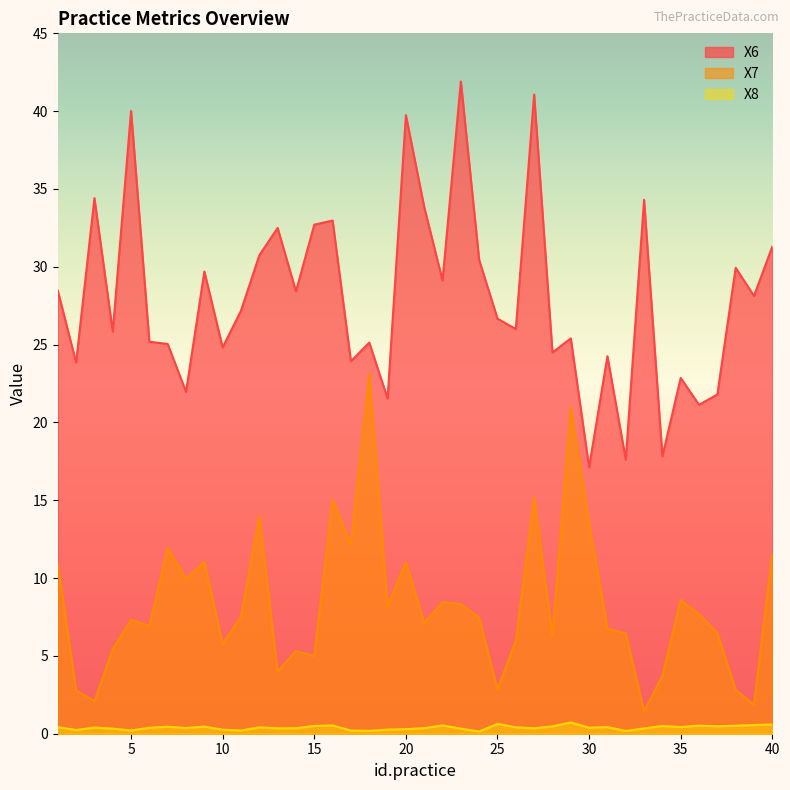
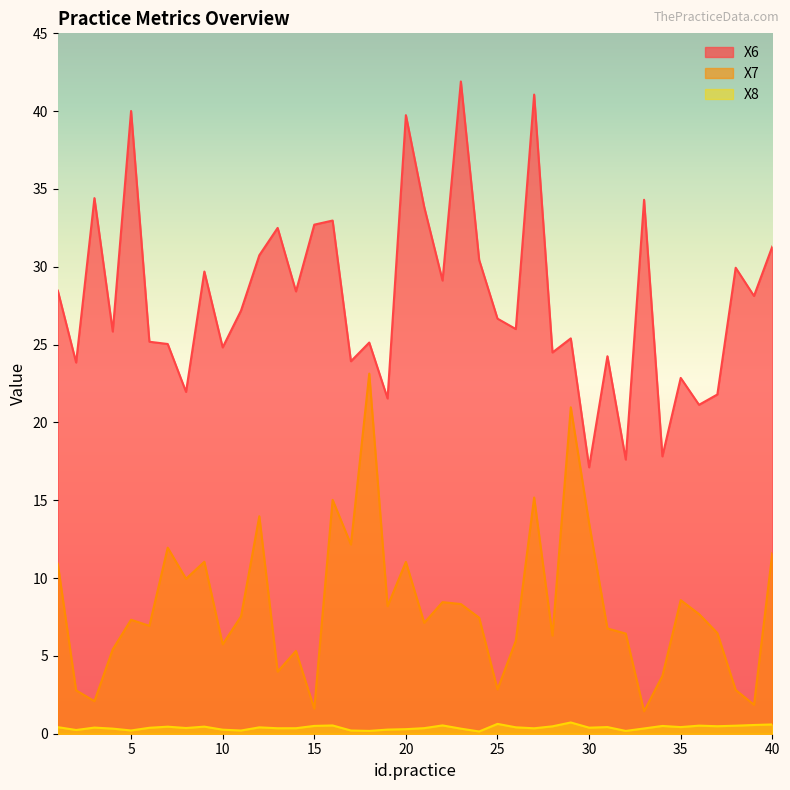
X7, 15: 5.0 -> 1.6
